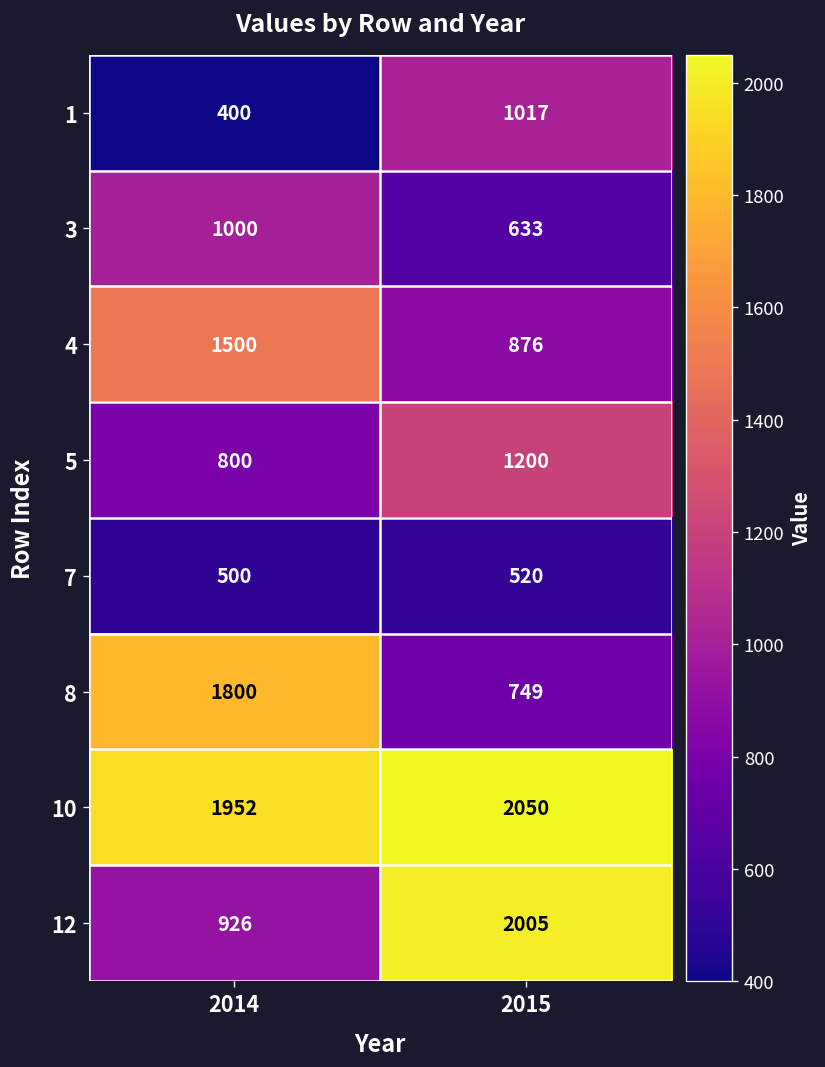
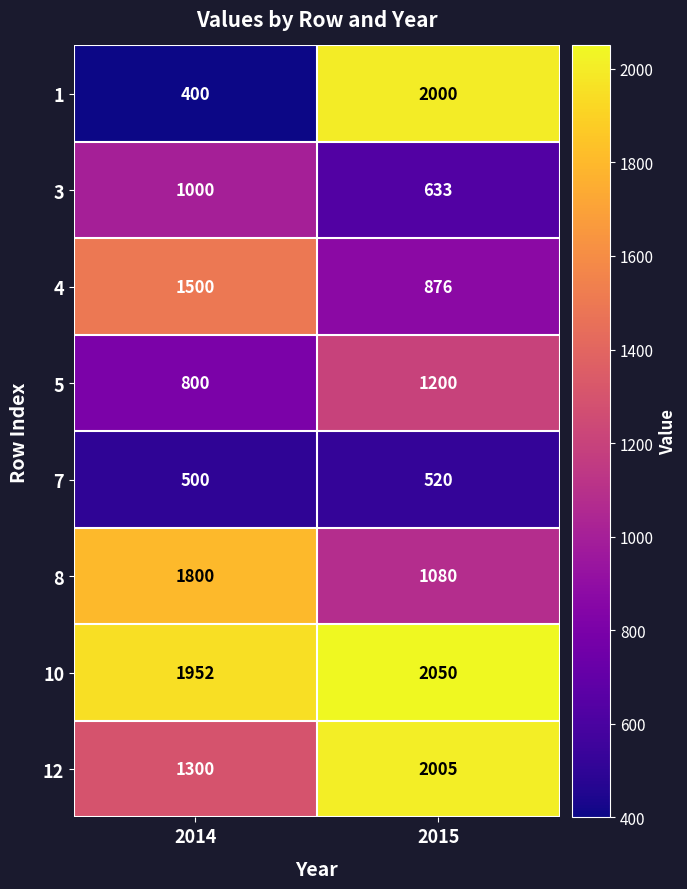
1, 2015: 1017 -> 2000
8, 2015: 749 -> 1080
12, 2014: 926 -> 1300
